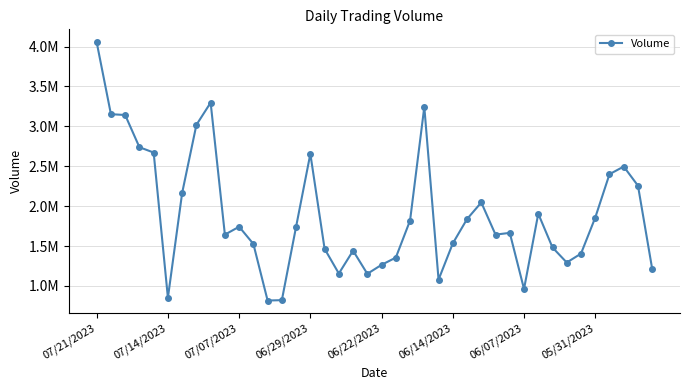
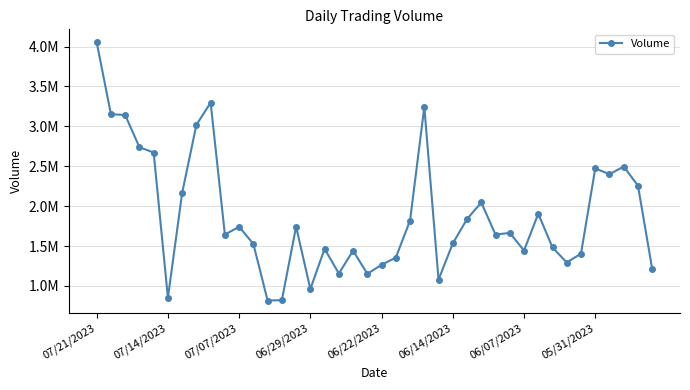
06/29/2023: 2700000 -> 1000000
06/07/2023: 1000000 -> 1400000
05/31/2023: 1900000 -> 2500000
